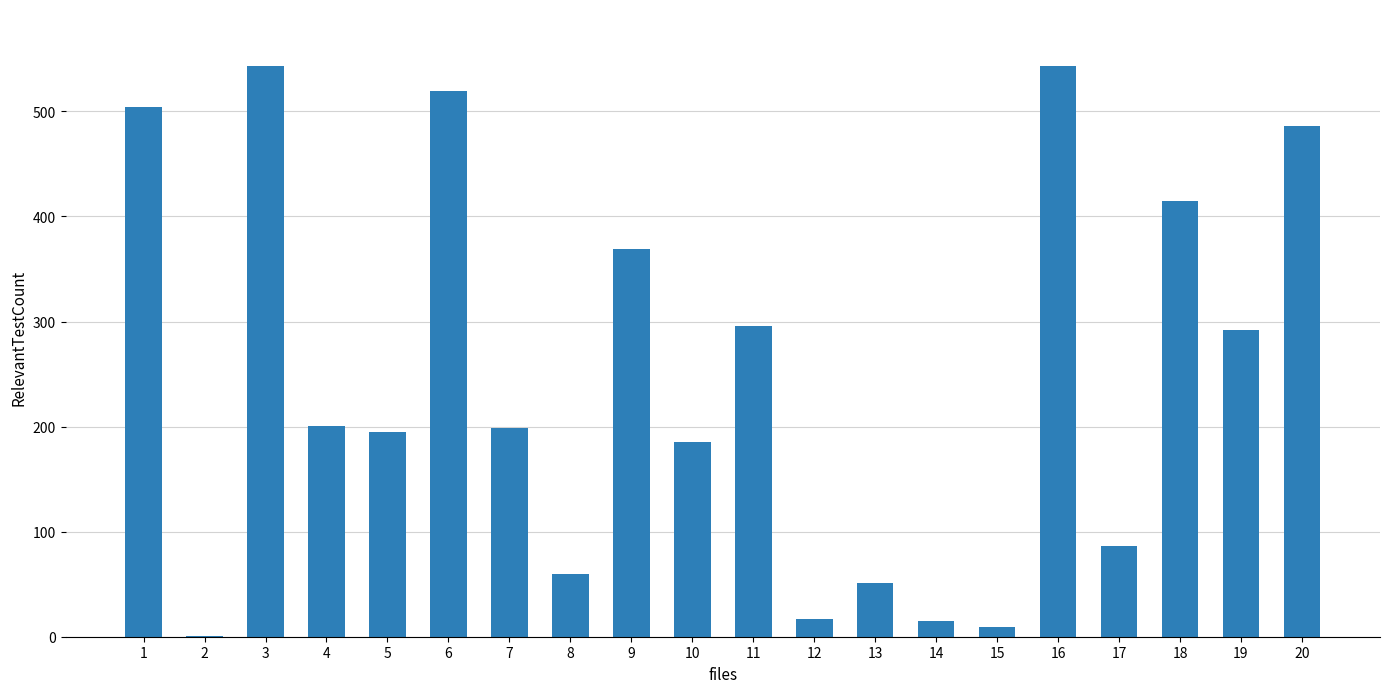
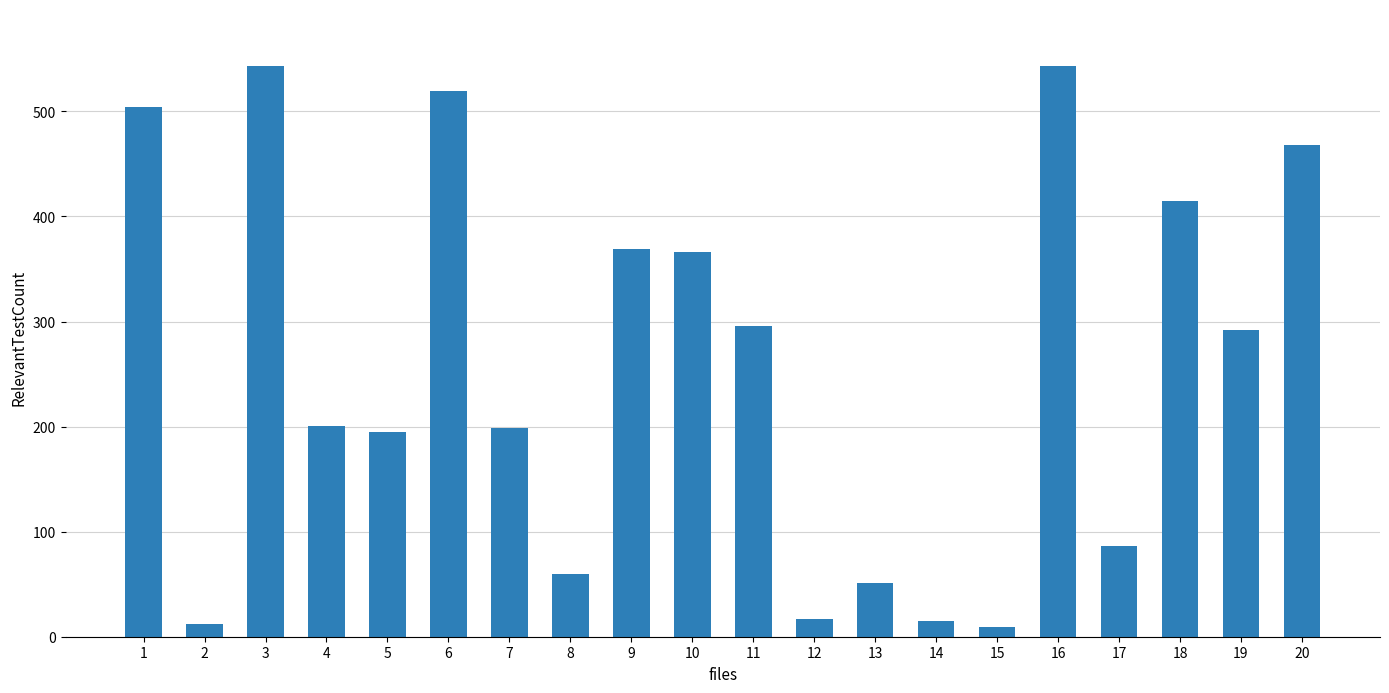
2: 1 -> 12
10: 185 -> 366
20: 486 -> 468
